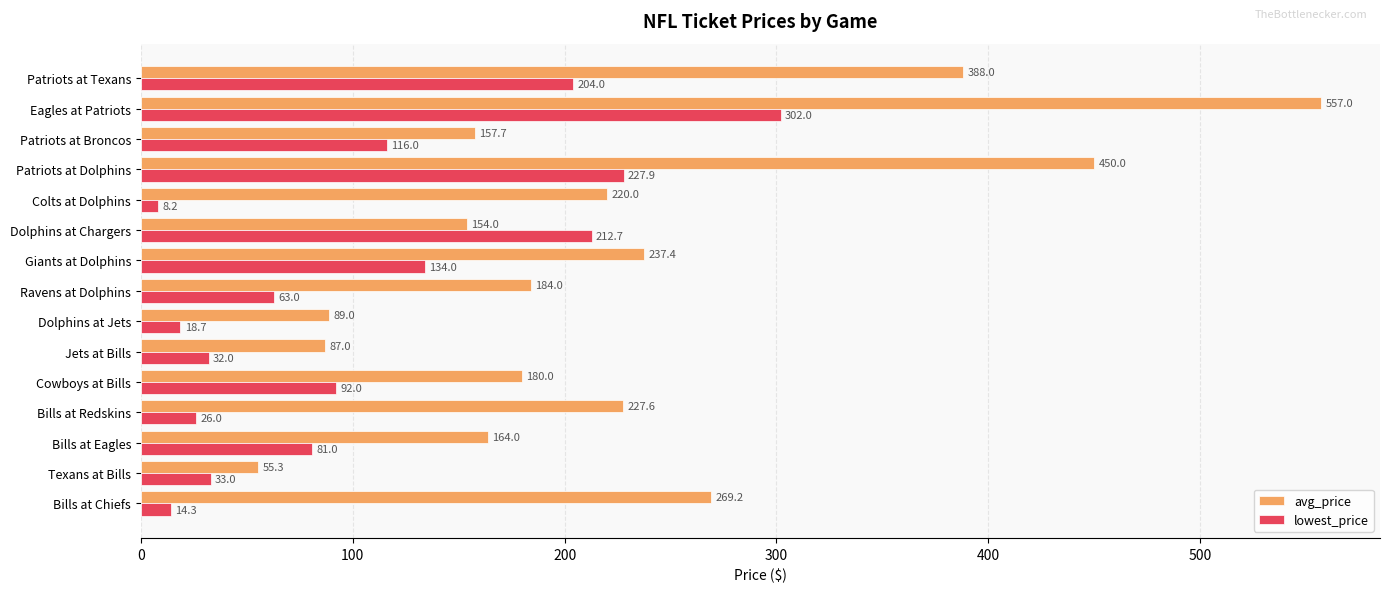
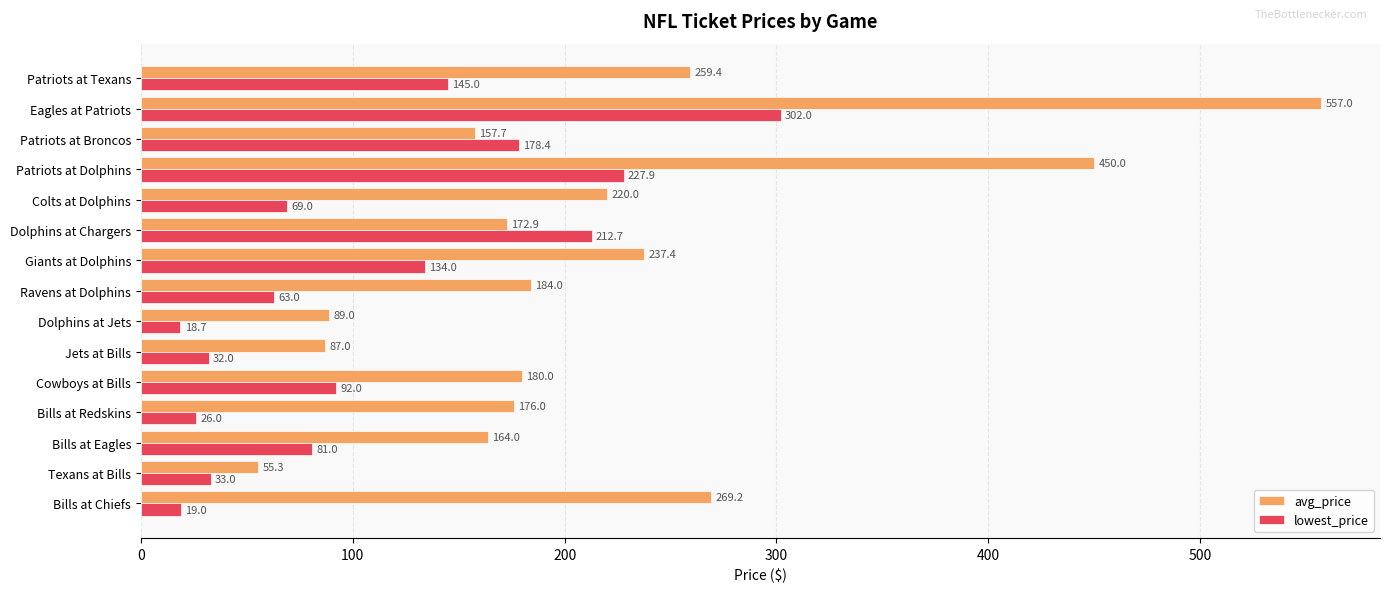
avg_price, Patriots at Texans: 388.0 -> 259.4
lowest_price, Patriots at Texans: 204.0 -> 145.0
lowest_price, Patriots at Broncos: 116.0 -> 178.4
lowest_price, Colts at Dolphins: 8.2 -> 69.0
avg_price, Dolphins at Chargers: 154.0 -> 172.9
avg_price, Bills at Redskins: 227.6 -> 176.0
lowest_price, Bills at Chiefs: 14.3 -> 19.0
